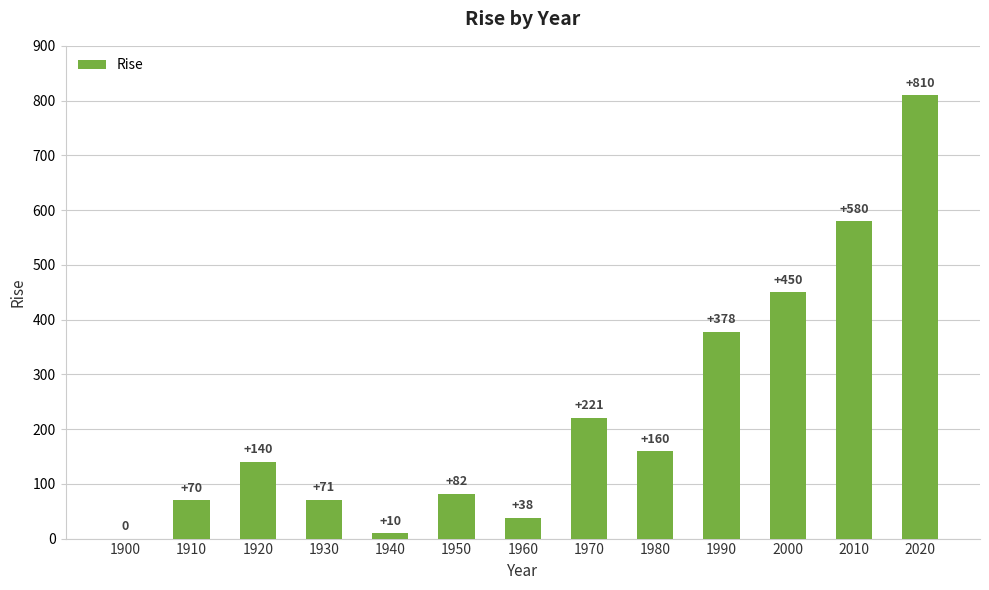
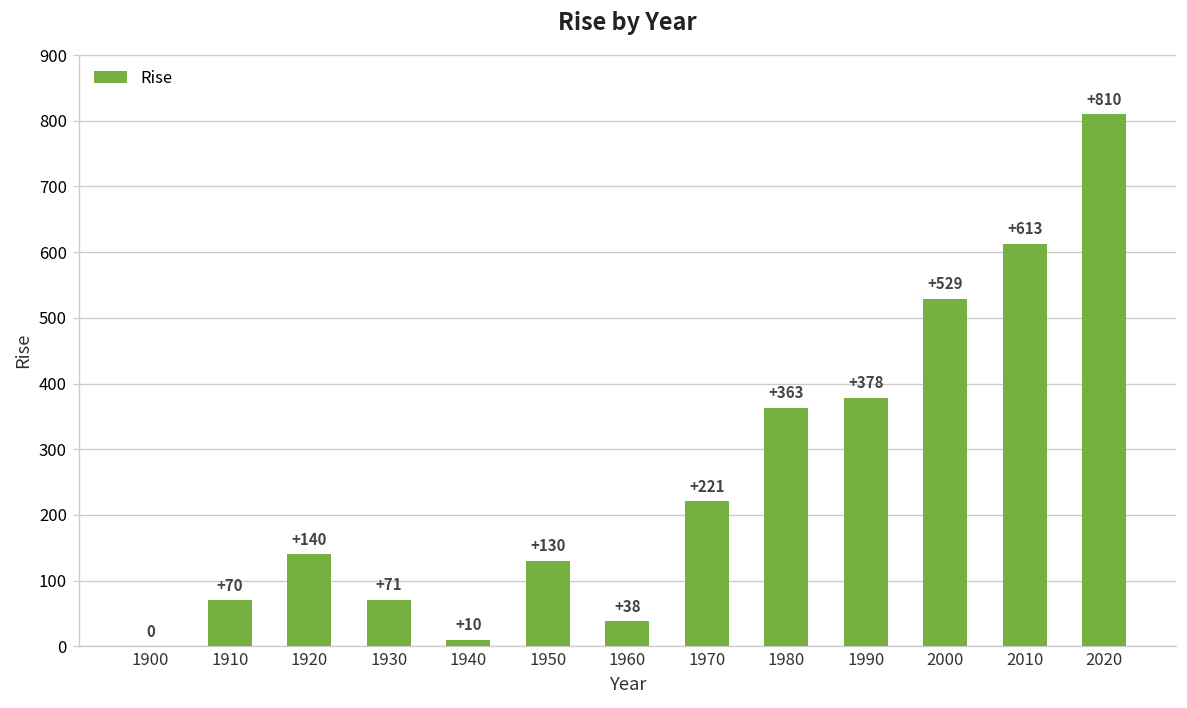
1950: +82 -> +130
1980: +160 -> +363
2000: +450 -> +529
2010: +580 -> +613
